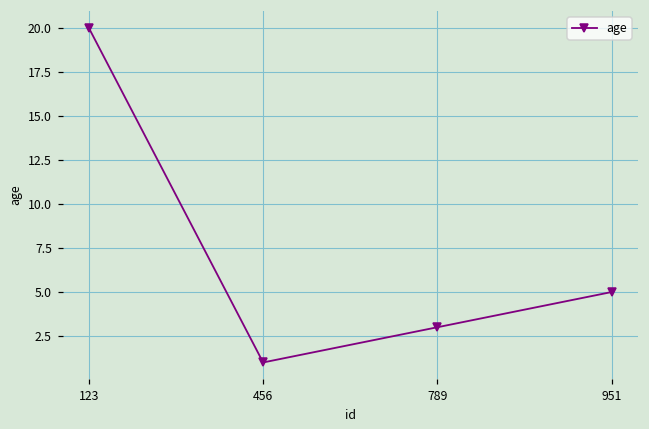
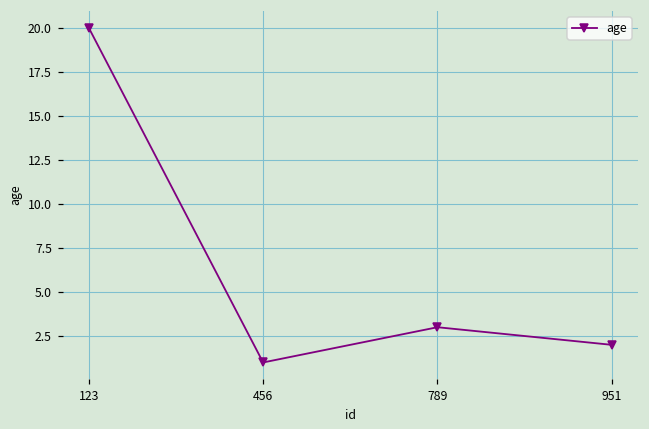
951: 5 -> 2
